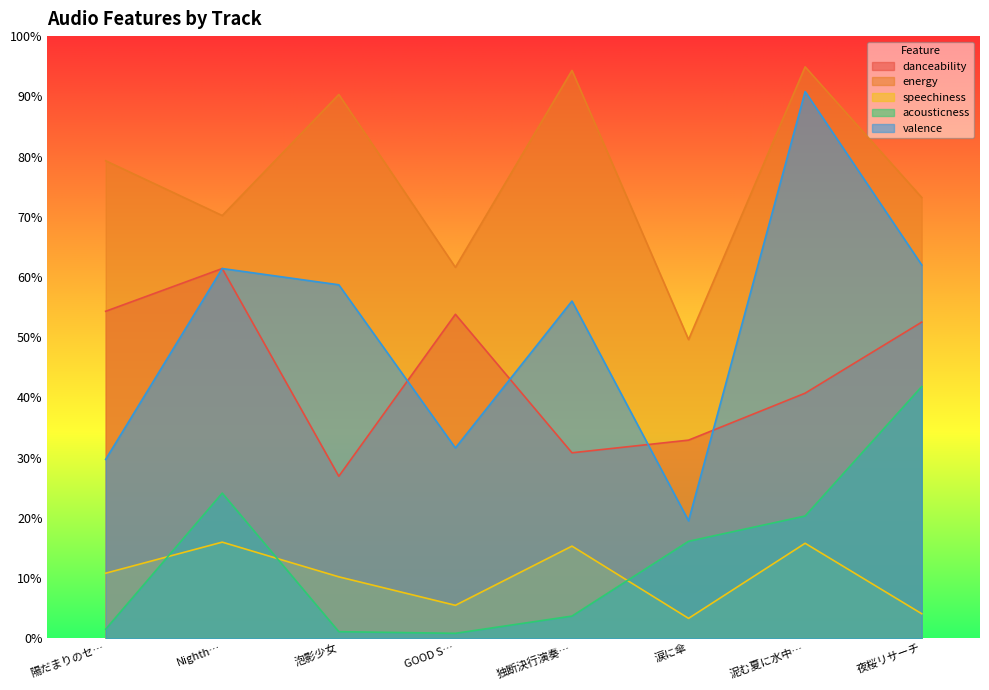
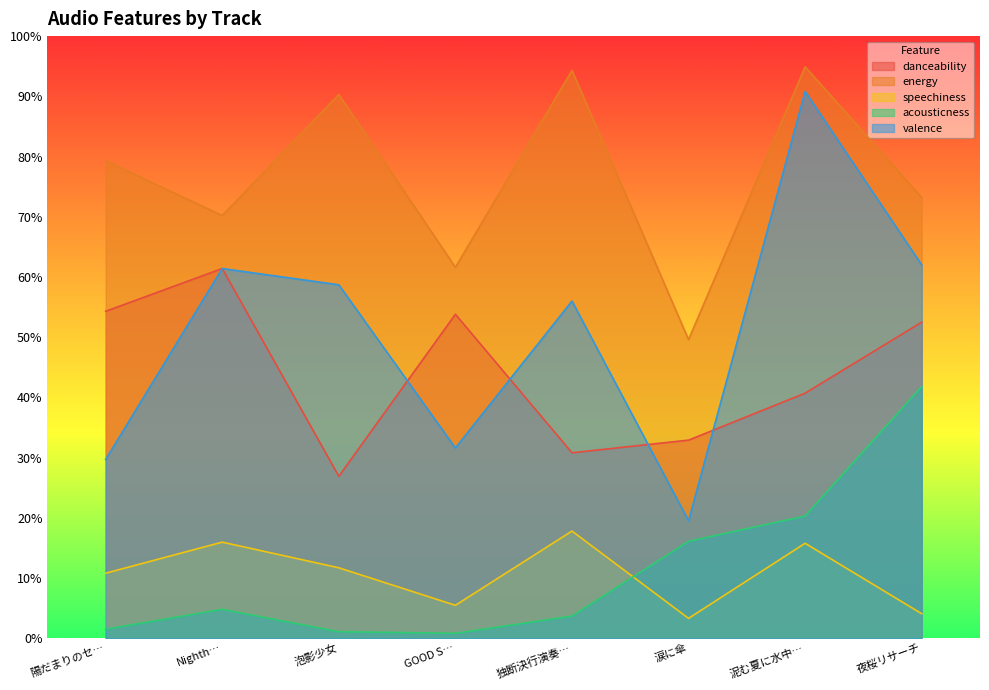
acousticness, Nighth…: 24% -> 5%
speechiness, 泡影少女: 10% -> 12%
speechiness, 独断決行演奏…: 15% -> 18%
